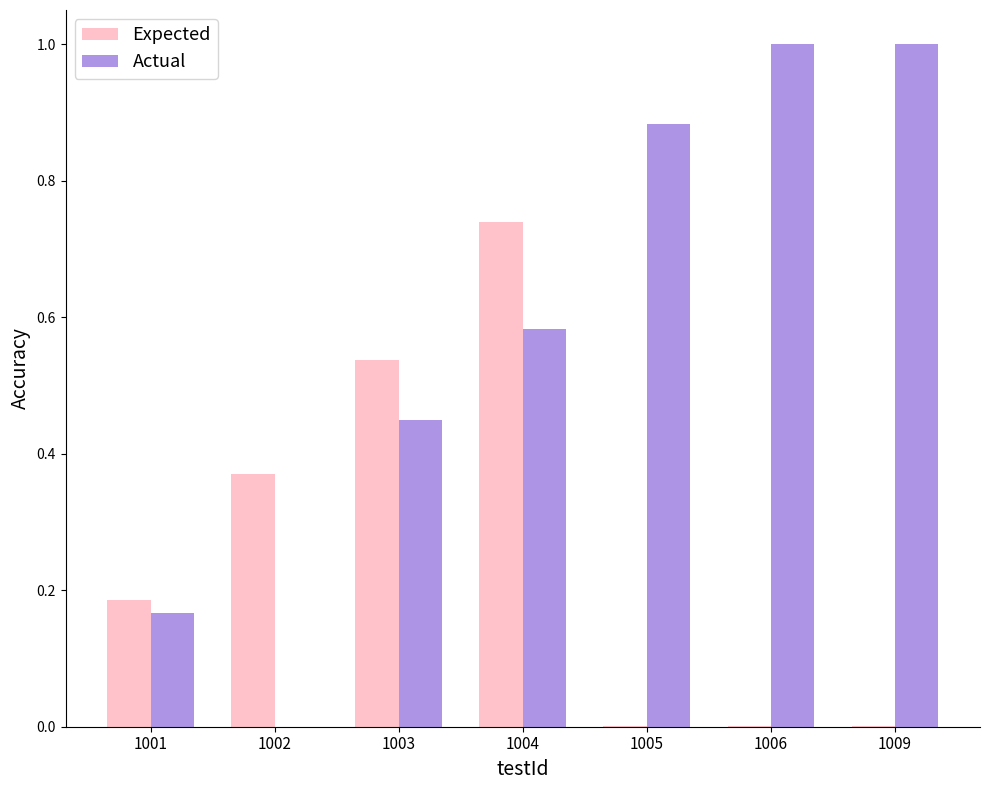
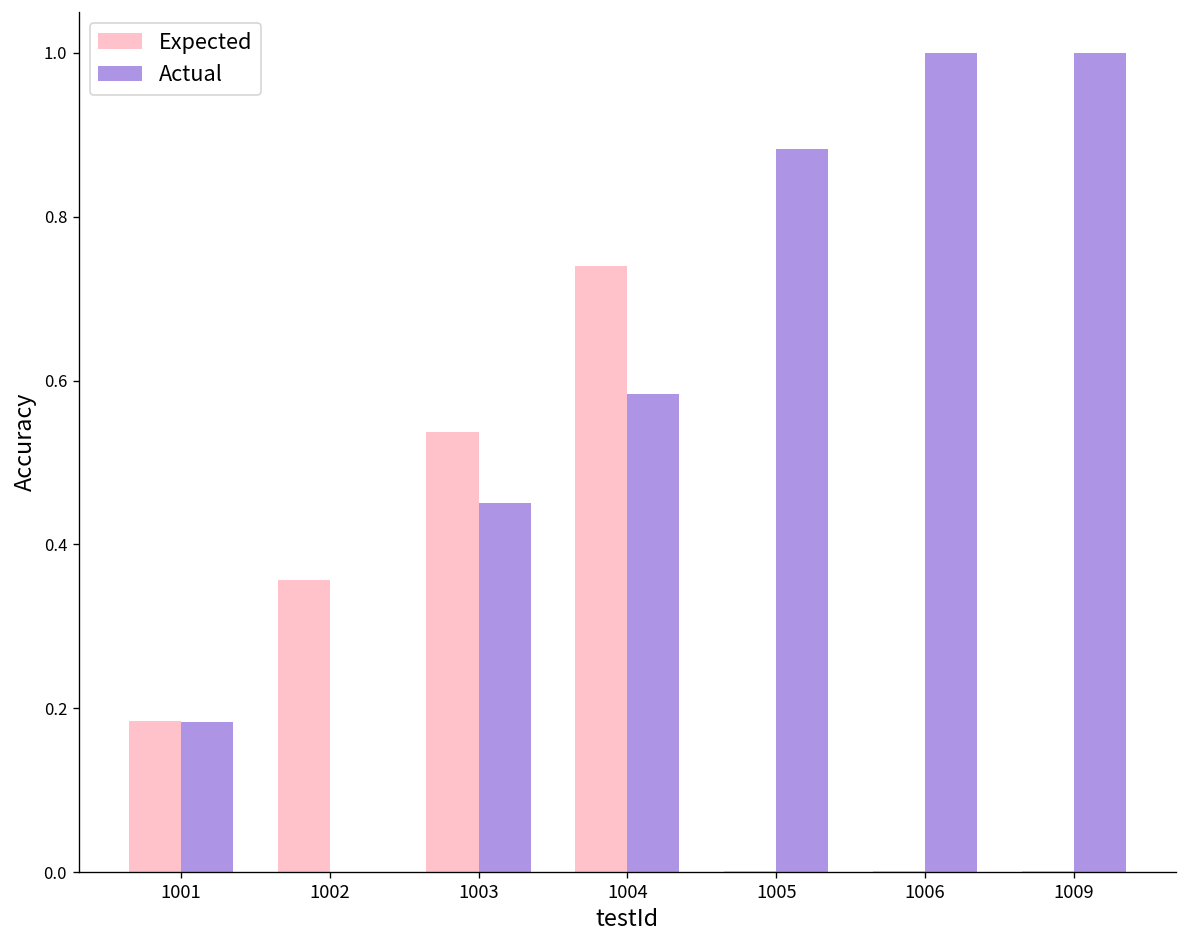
Actual, 1001: 0.17 -> 0.18
Expected, 1002: 0.37 -> 0.36
